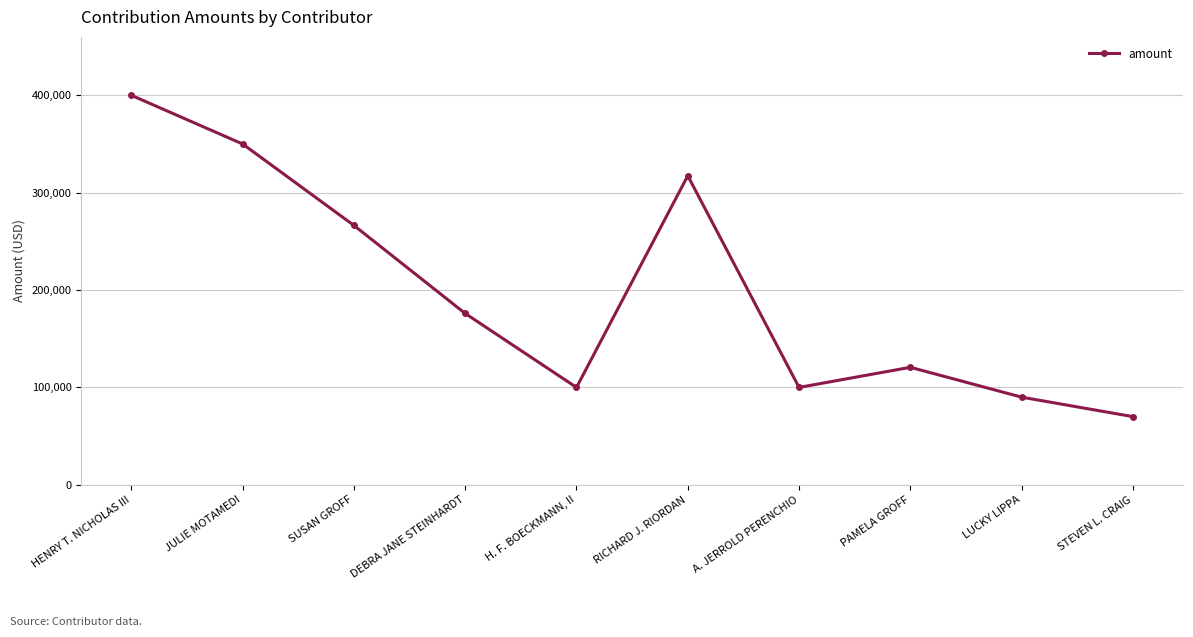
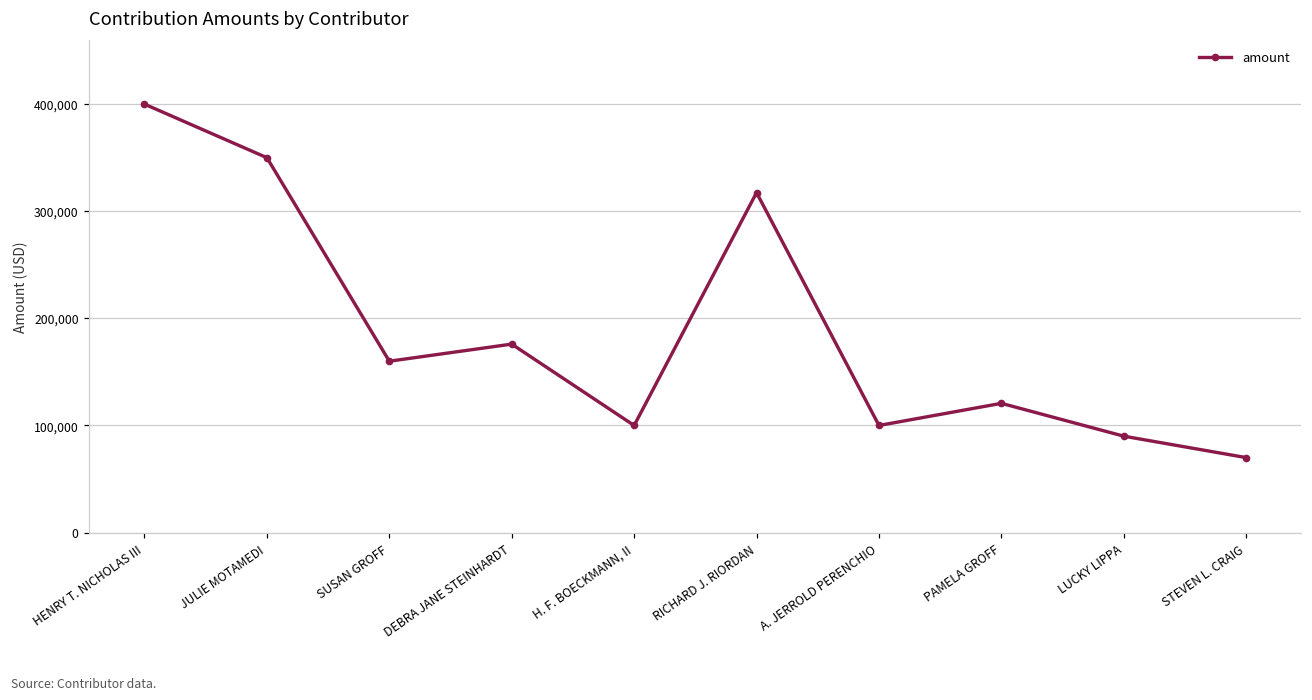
SUSAN GROFF: 270,000 -> 160,000
